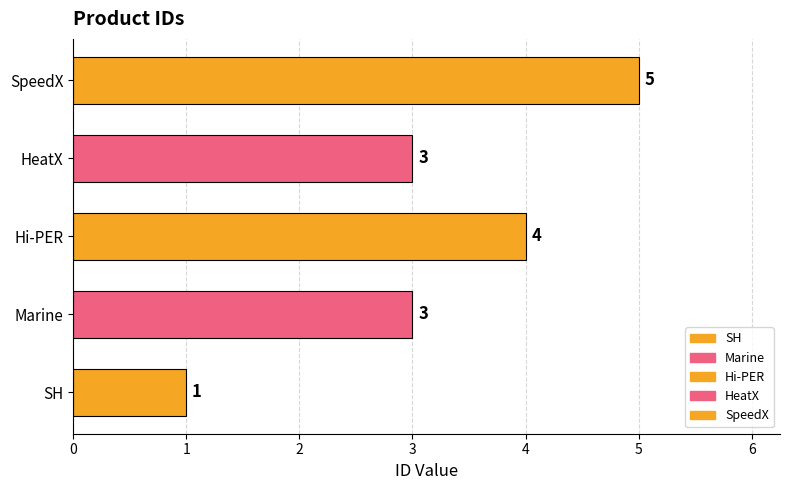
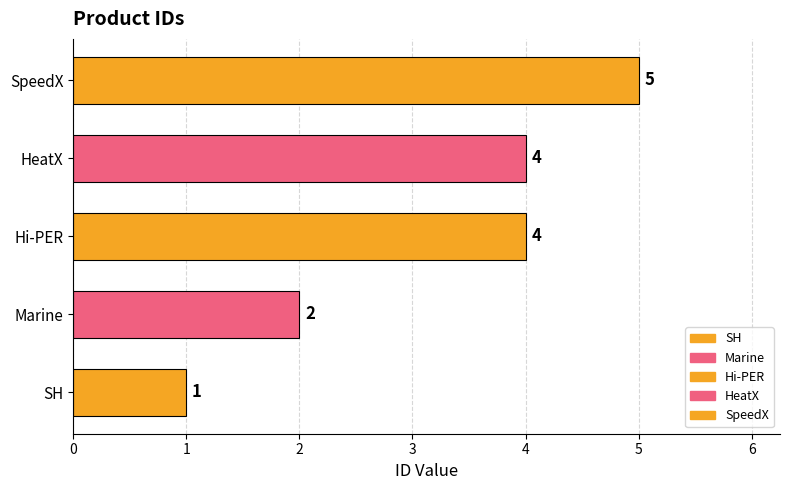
HeatX: 3 -> 4
Marine: 3 -> 2
